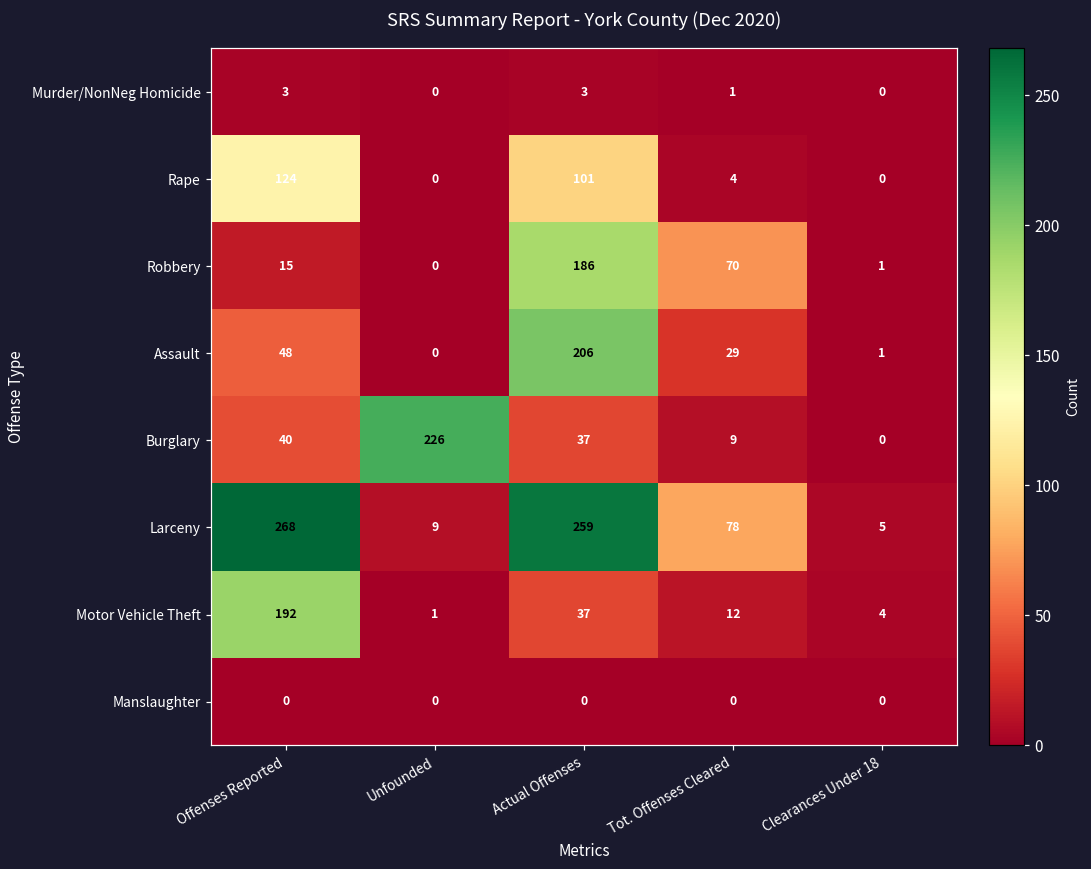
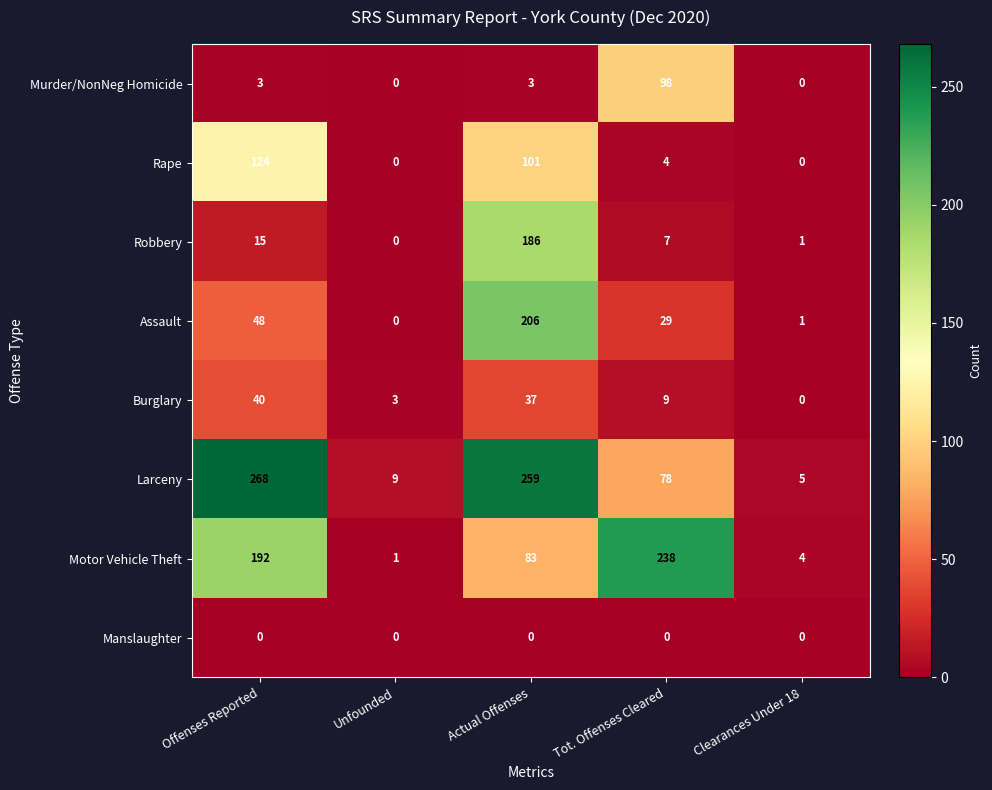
Murder/NonNeg Homicide, Tot. Offenses Cleared: 1 -> 98
Robbery, Tot. Offenses Cleared: 70 -> 7
Burglary, Unfounded: 226 -> 3
Motor Vehicle Theft, Actual Offenses: 37 -> 83
Motor Vehicle Theft, Tot. Offenses Cleared: 12 -> 238
